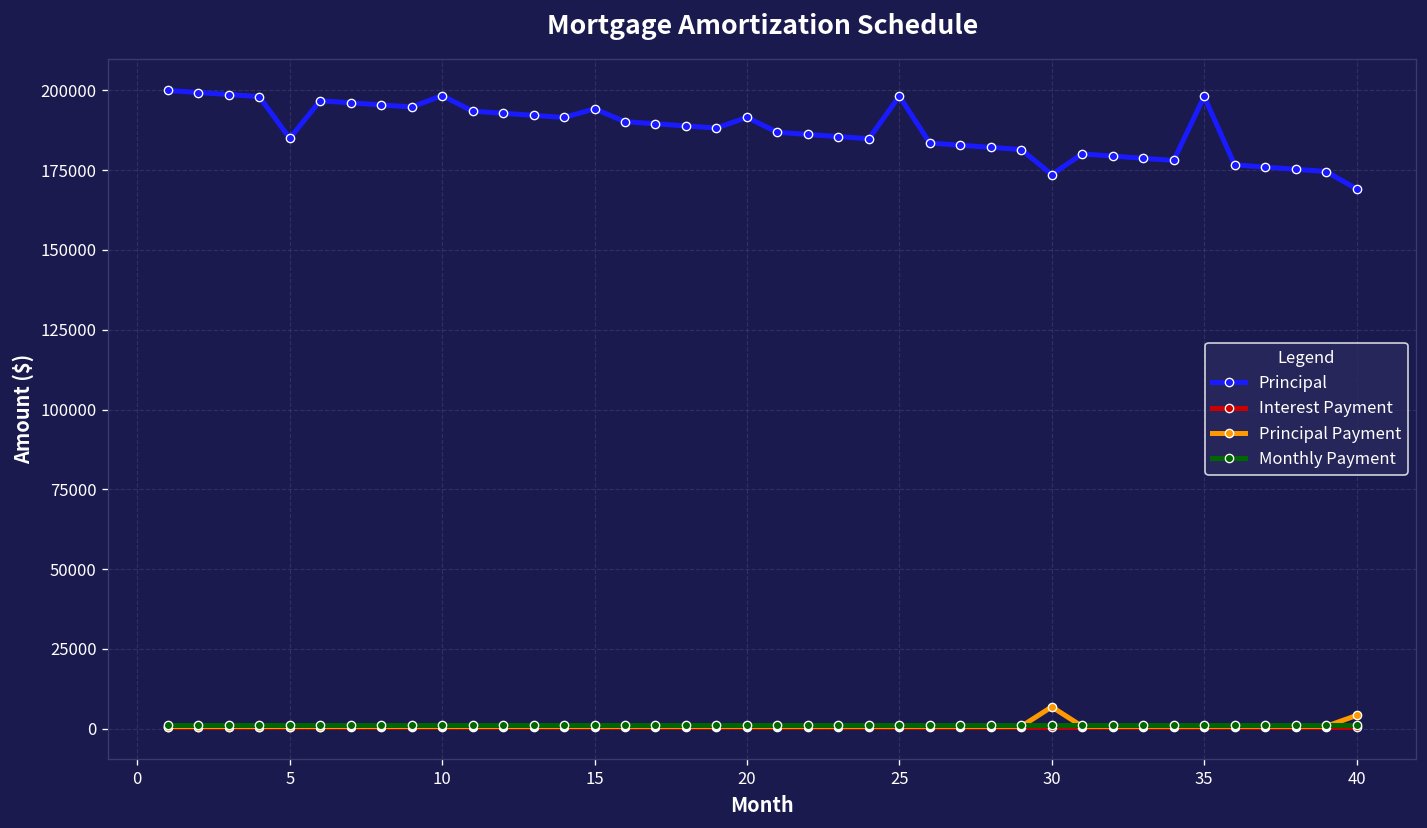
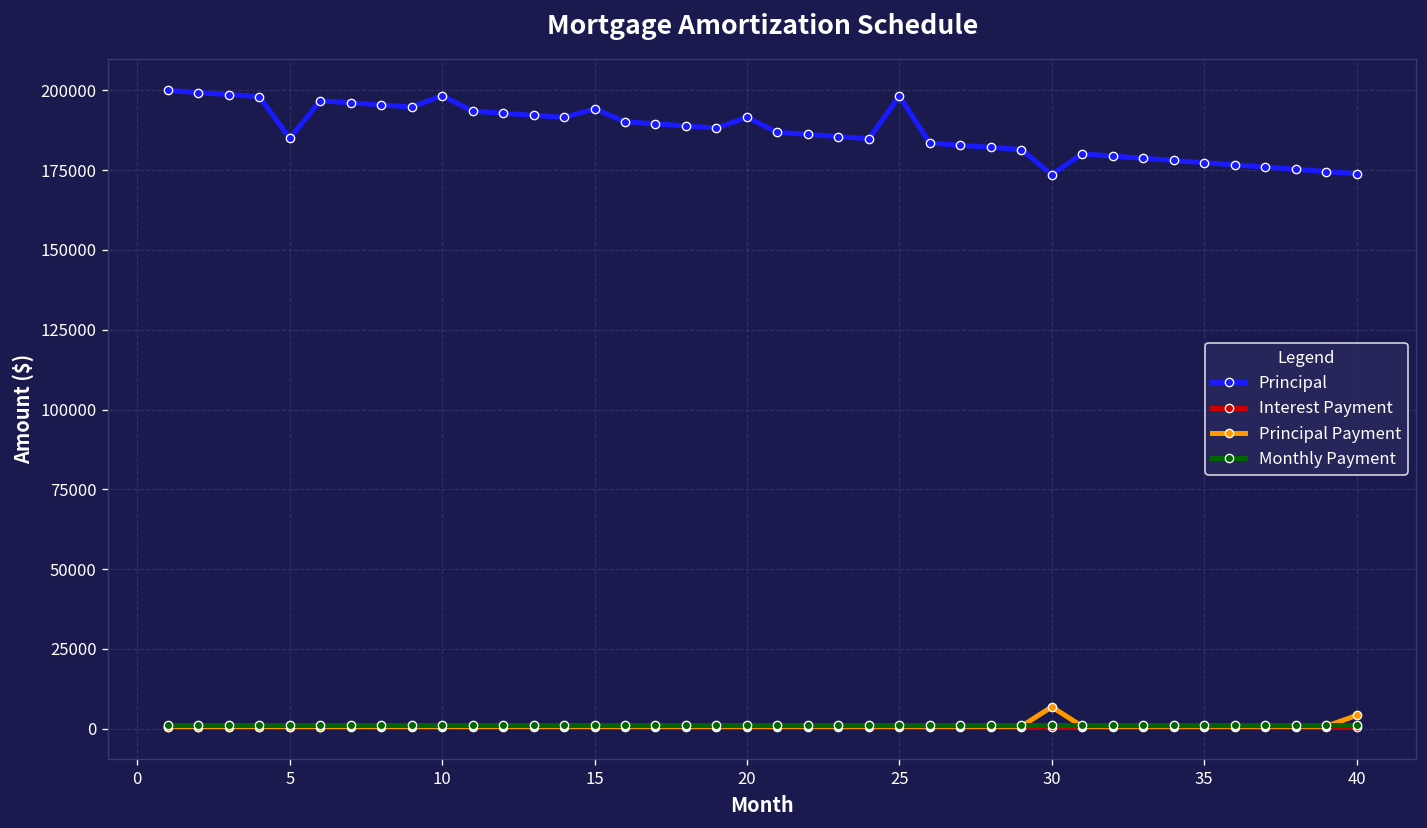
Principal, 35: 198000 -> 177000
Principal, 40: 169000 -> 174000
